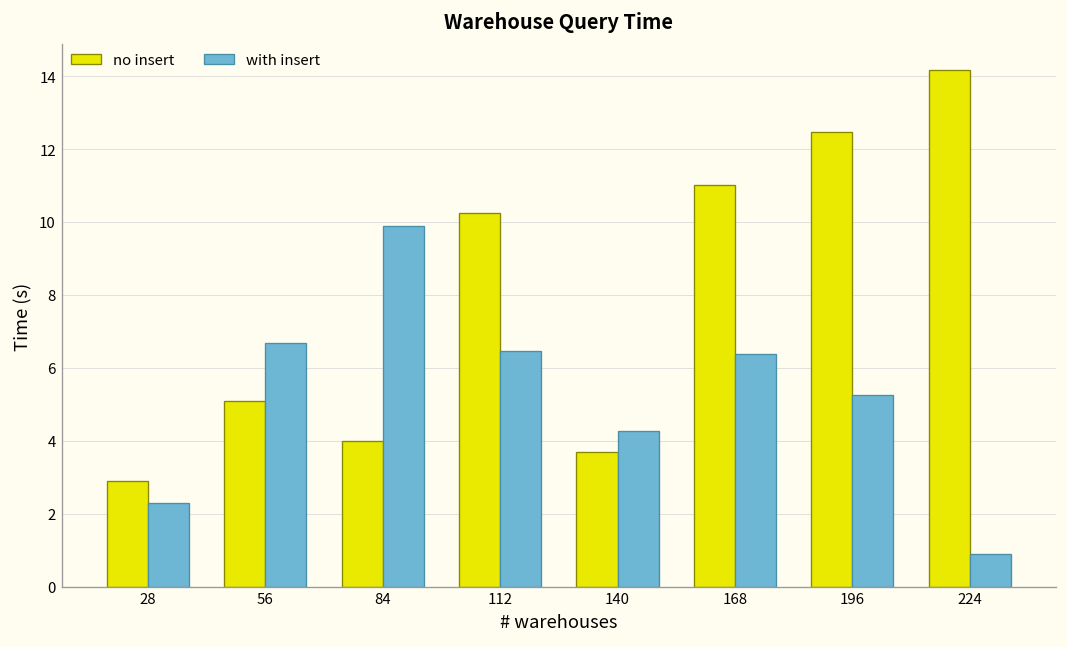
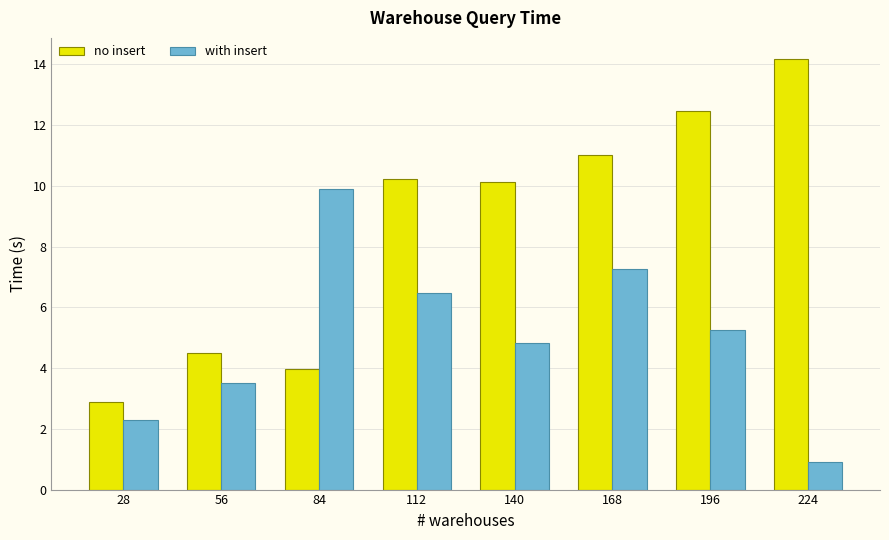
no insert, 56: 5.1 -> 4.5
with insert, 56: 6.7 -> 3.5
no insert, 140: 3.7 -> 10.1
with insert, 140: 4.3 -> 4.8
with insert, 168: 6.4 -> 7.3
